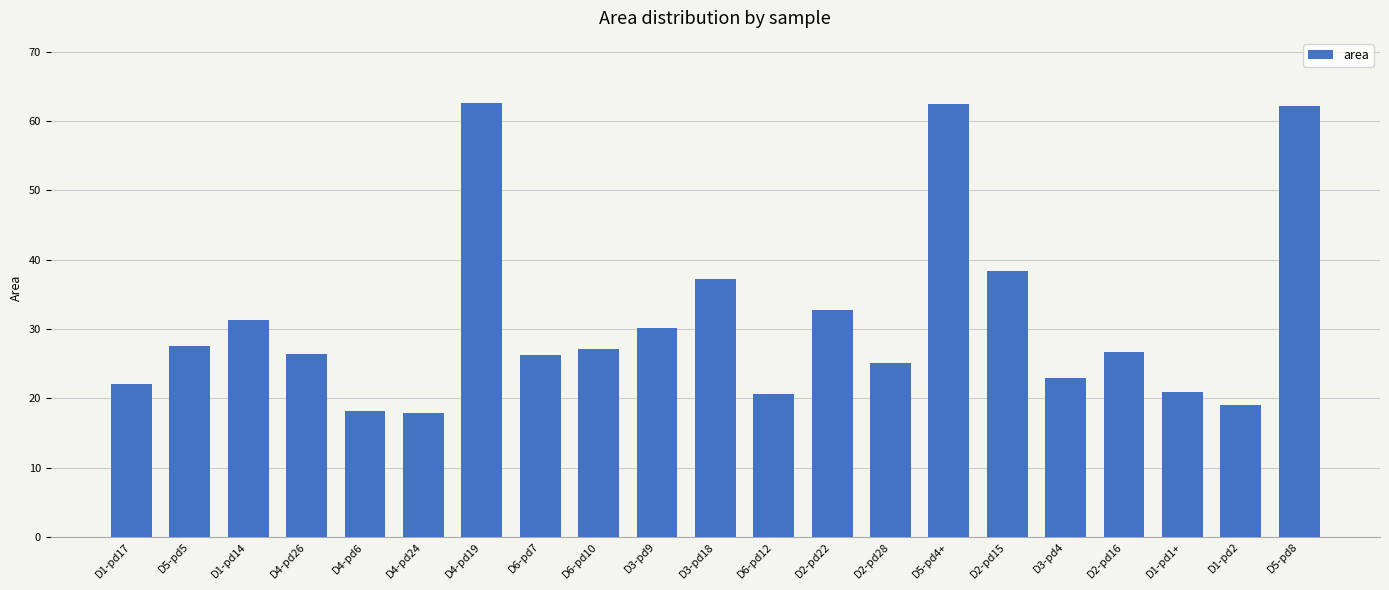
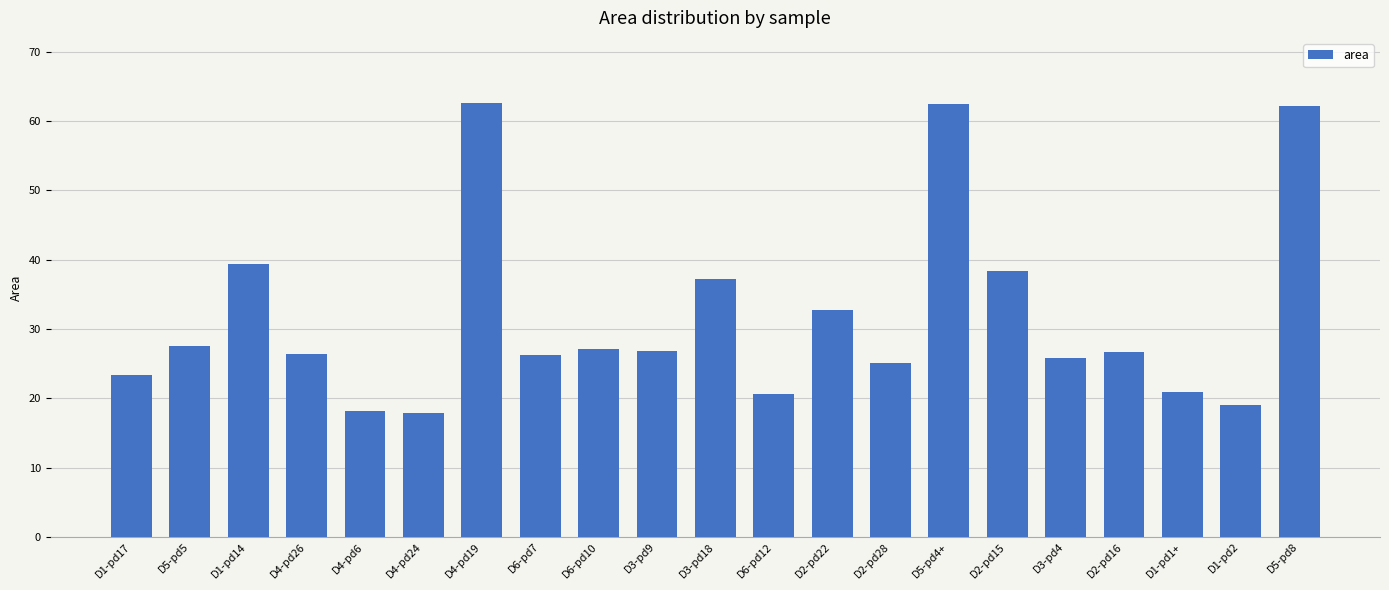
D1-pd17: 22 -> 23
D1-pd14: 31 -> 39
D3-pd9: 30 -> 27
D3-pd4: 23 -> 26
